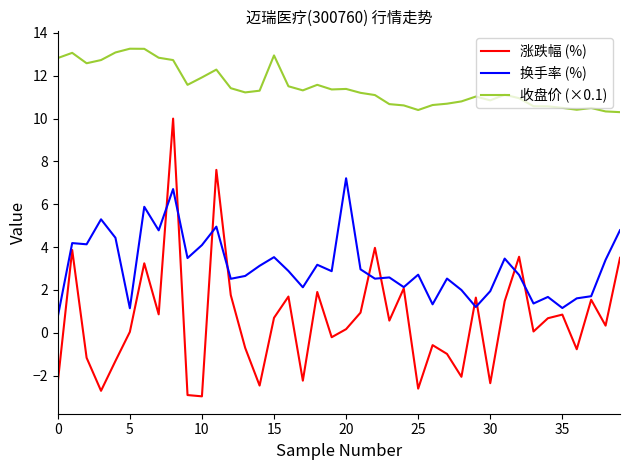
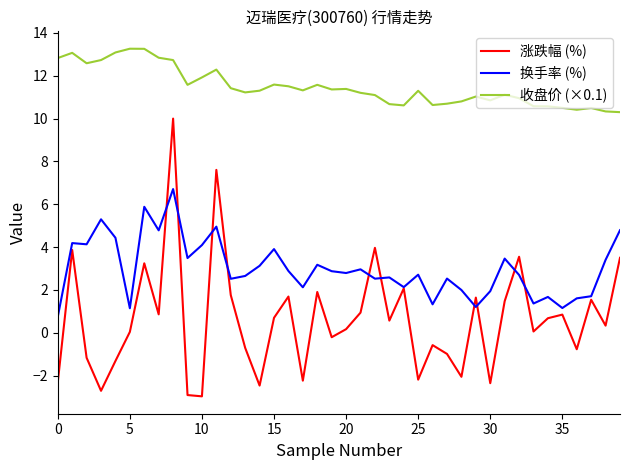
换手率 (%), 15: 3.5 -> 3.9
收盘价 (×0.1), 15: 12.9 -> 11.6
换手率 (%), 20: 7.2 -> 2.8
涨跌幅 (%), 25: -2.6 -> -2.2
收盘价 (×0.1), 25: 10.4 -> 11.3
